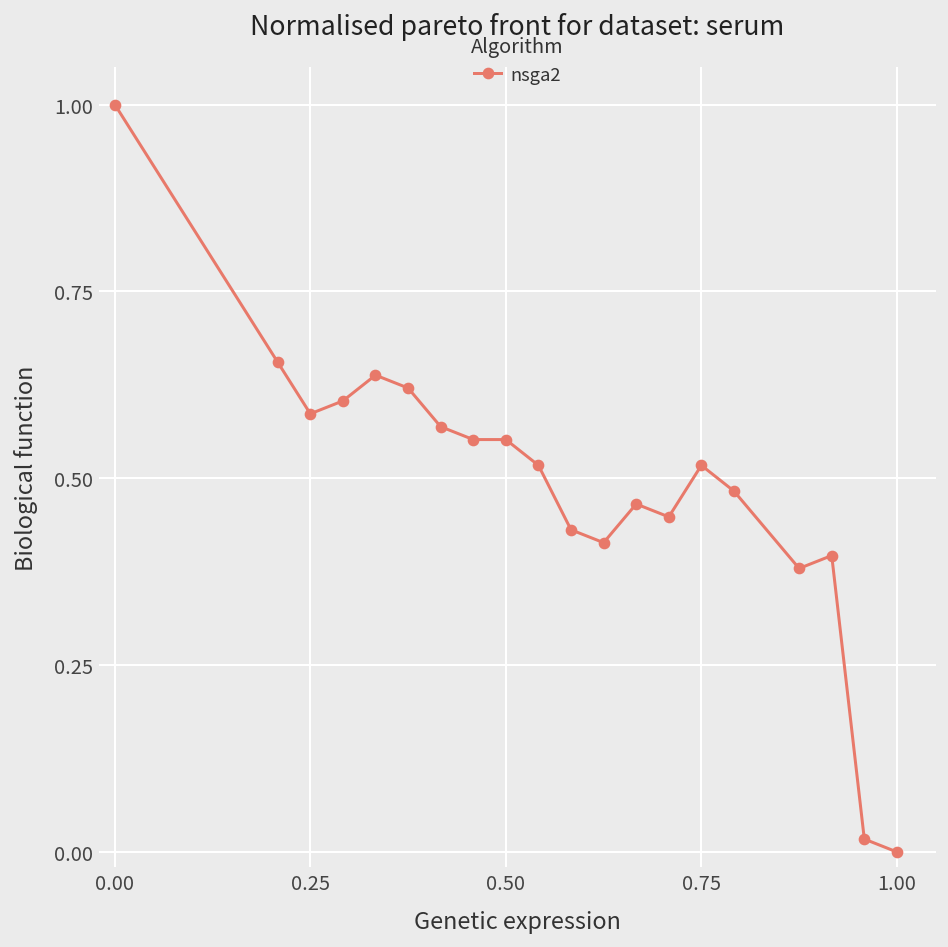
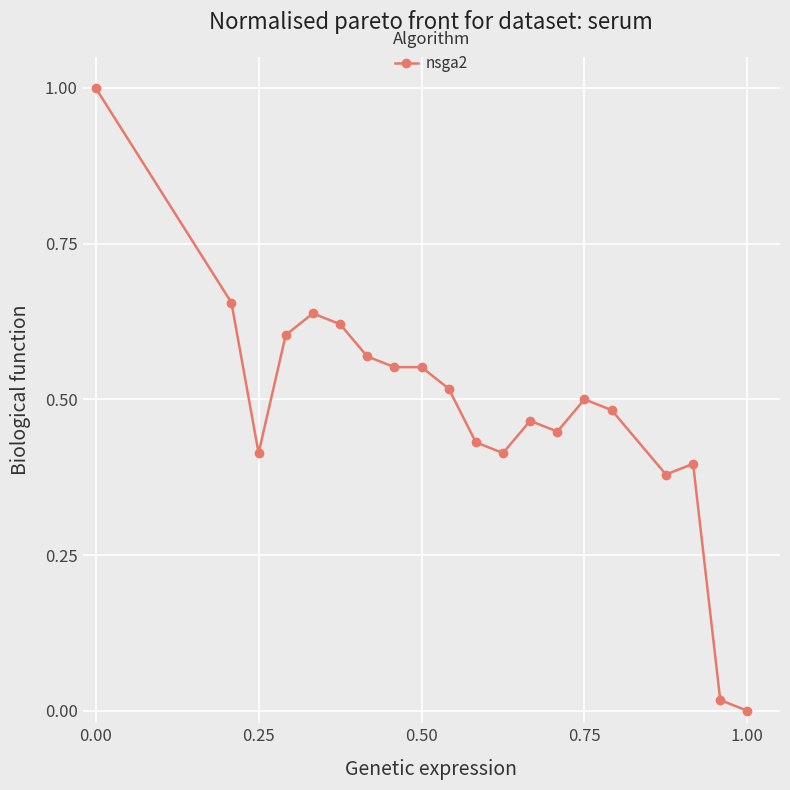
0.25: 0.59 -> 0.41
0.75: 0.52 -> 0.50
